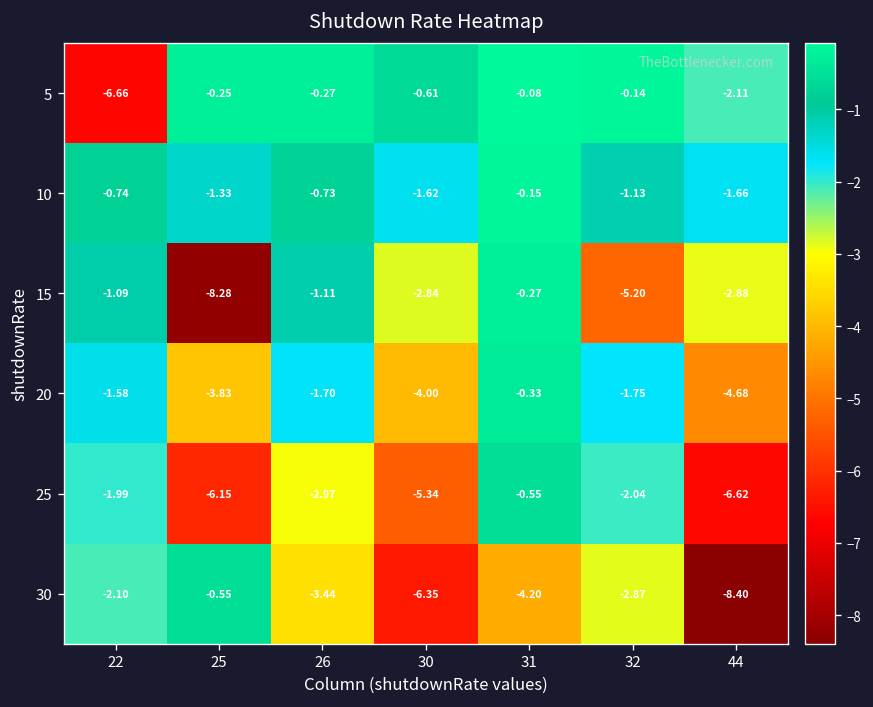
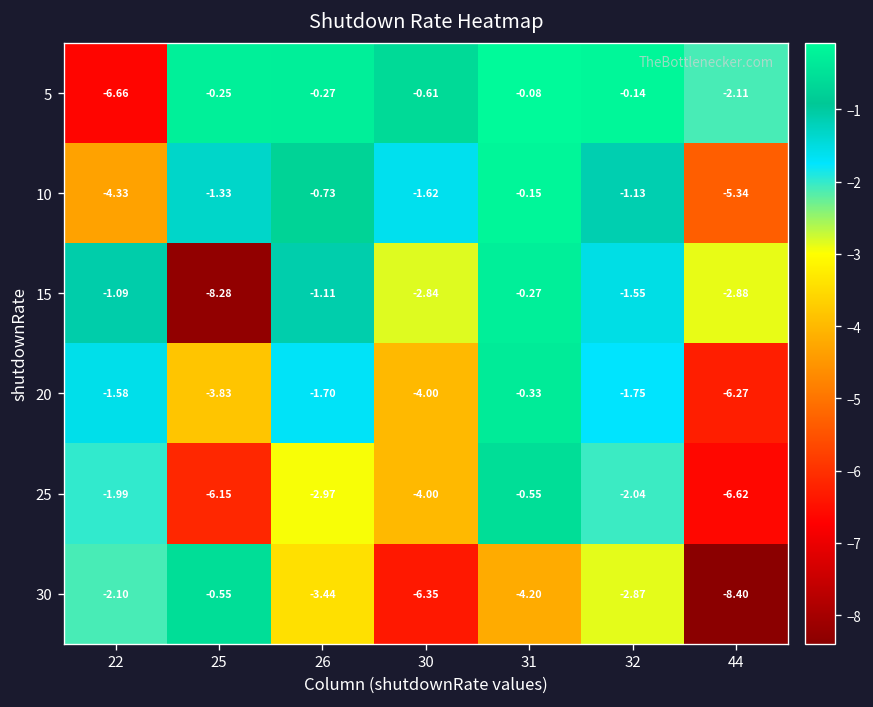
10, 22: -0.74 -> -4.33
10, 44: -1.66 -> -5.34
15, 32: -5.20 -> -1.55
20, 44: -4.68 -> -6.27
25, 30: -5.34 -> -4.00
